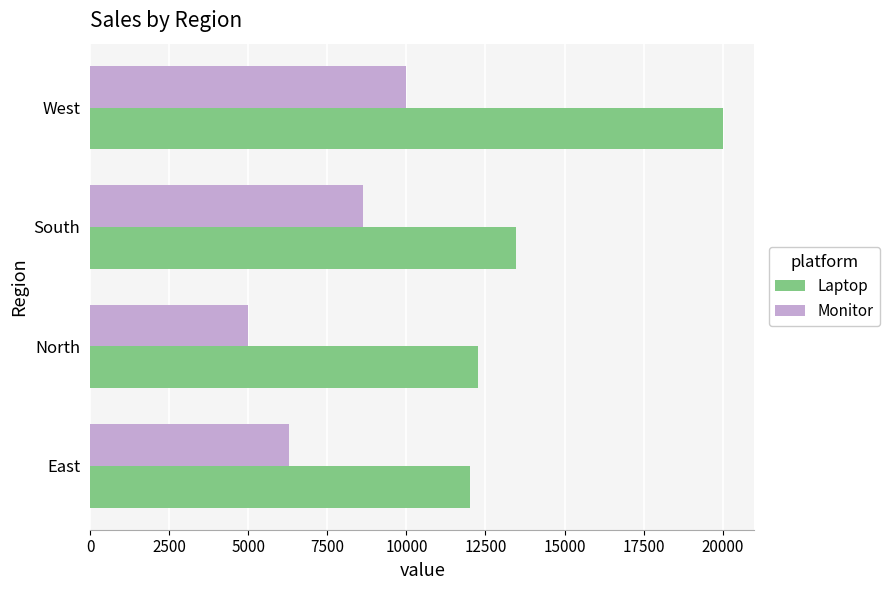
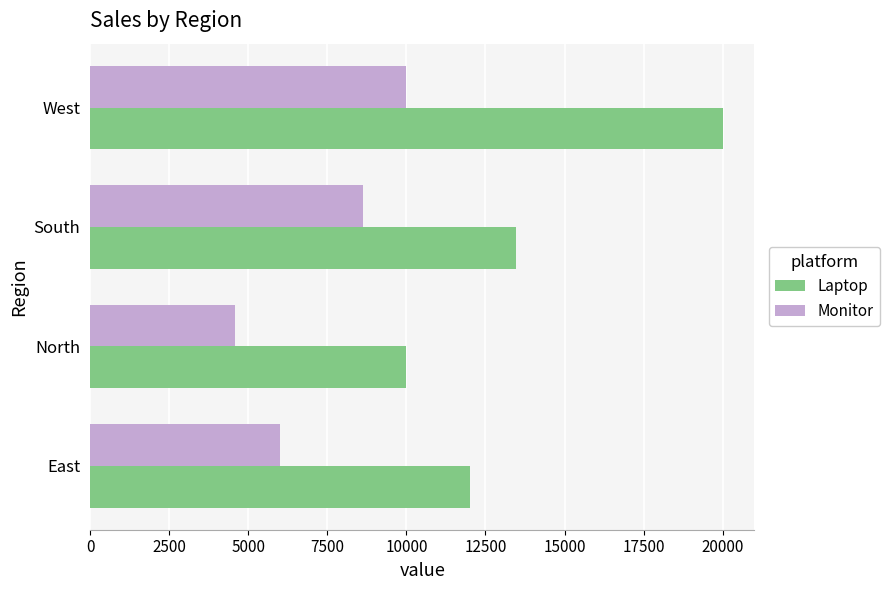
Monitor, North: 5000 -> 4600
Laptop, North: 12300 -> 10000
Monitor, East: 6300 -> 6000
